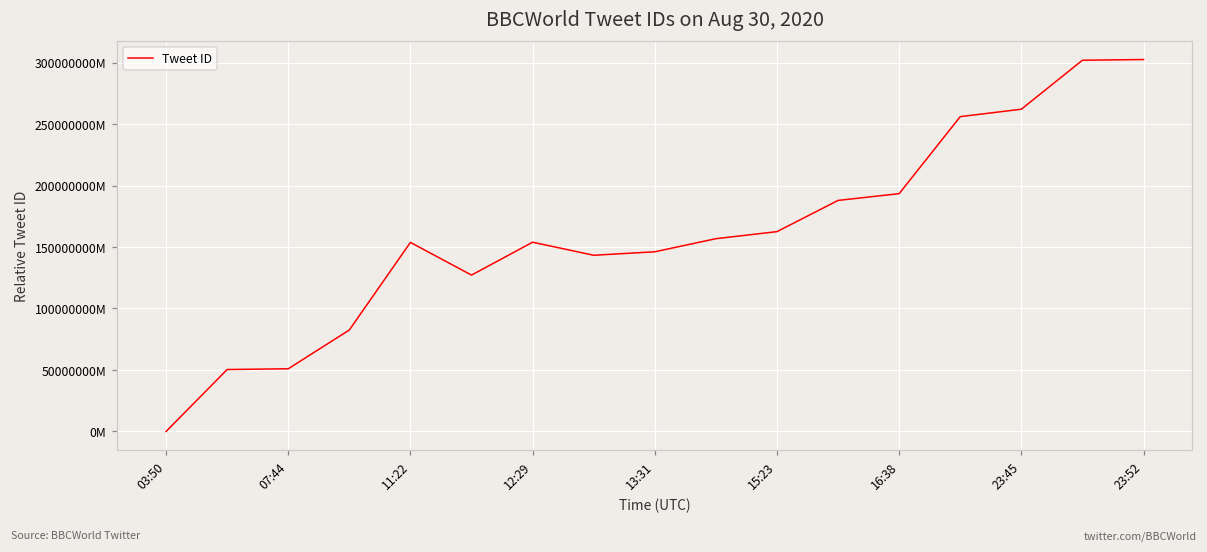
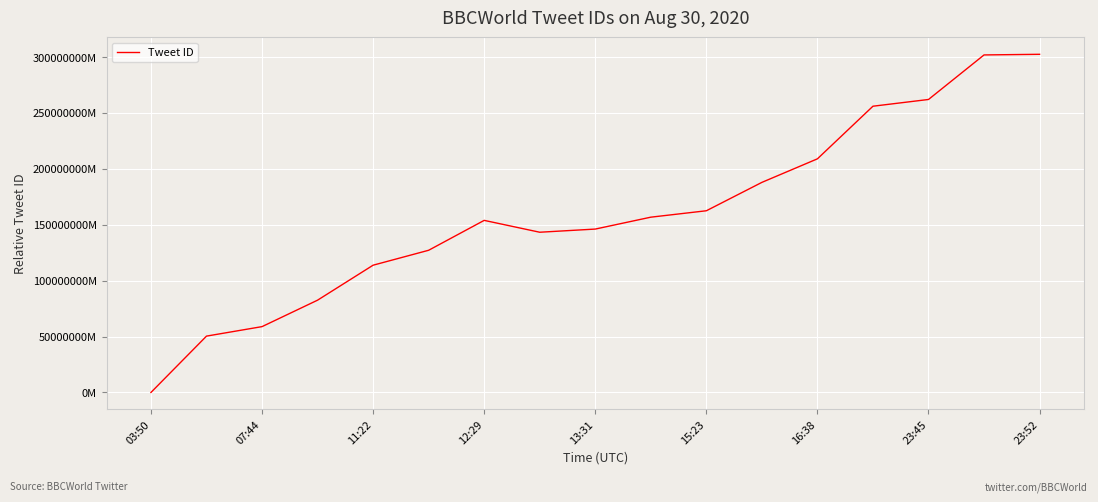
07:44: 51000000000000 -> 59000000000000
11:22: 154000000000000 -> 114000000000000
16:38: 193000000000000 -> 209000000000000
